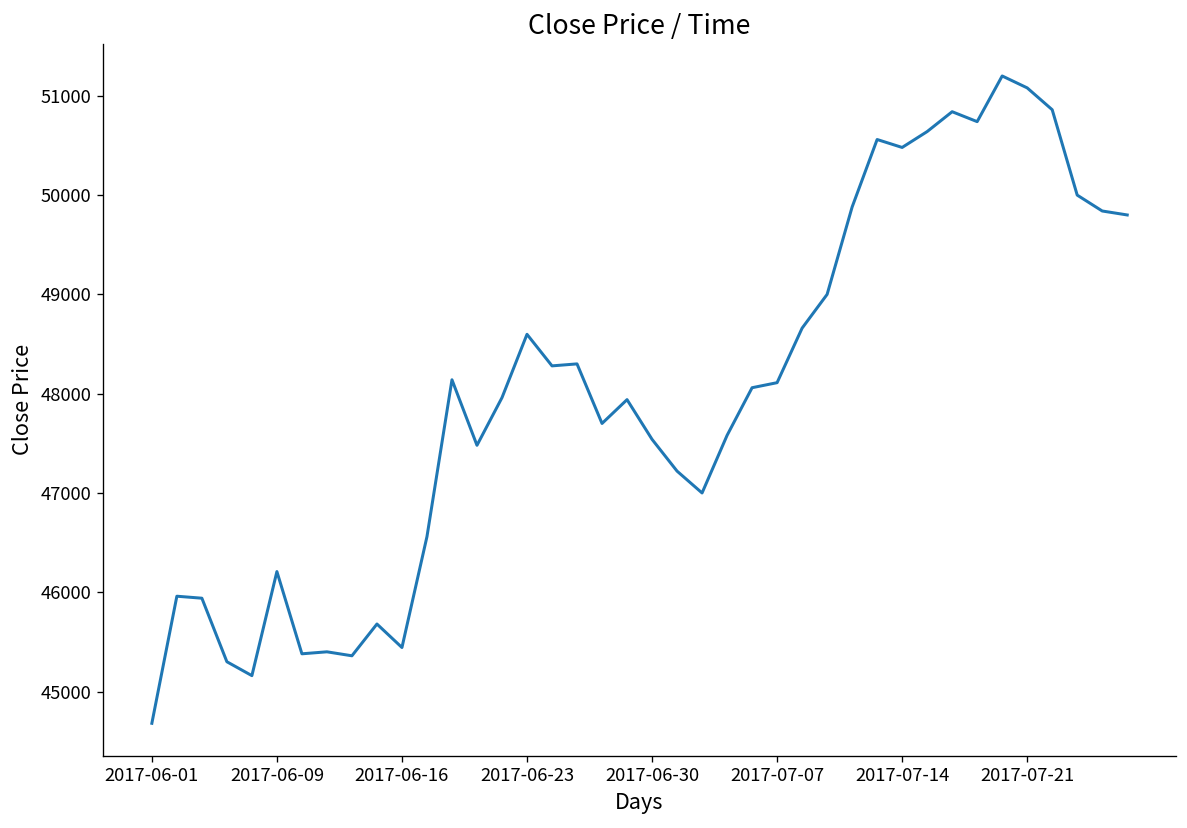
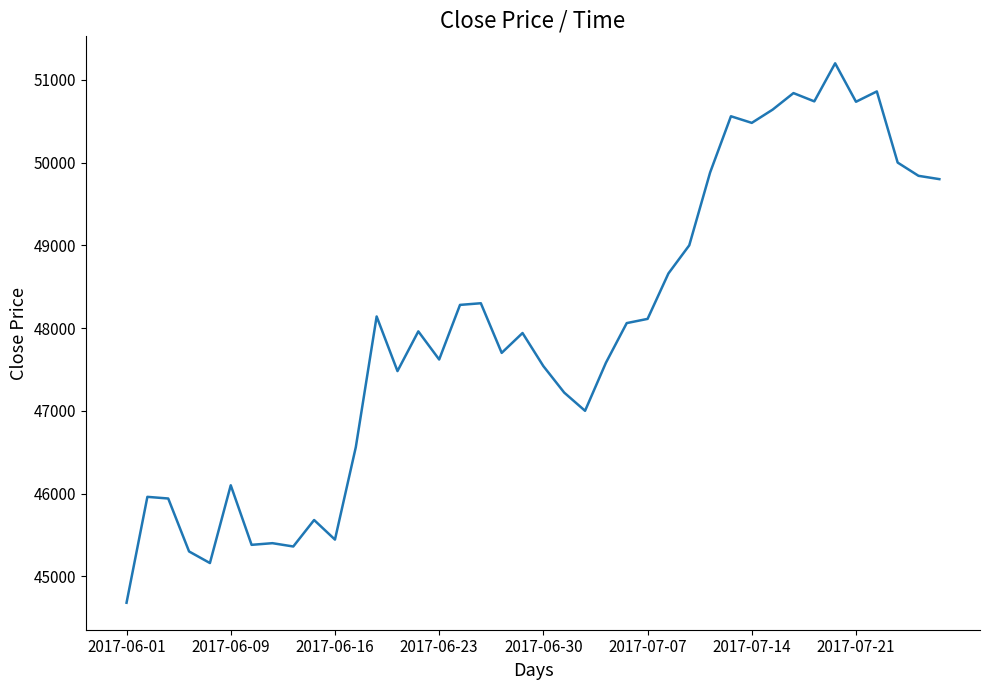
2017-06-09: 46200 -> 46100
2017-06-23: 48600 -> 47600
2017-07-21: 51100 -> 50700
